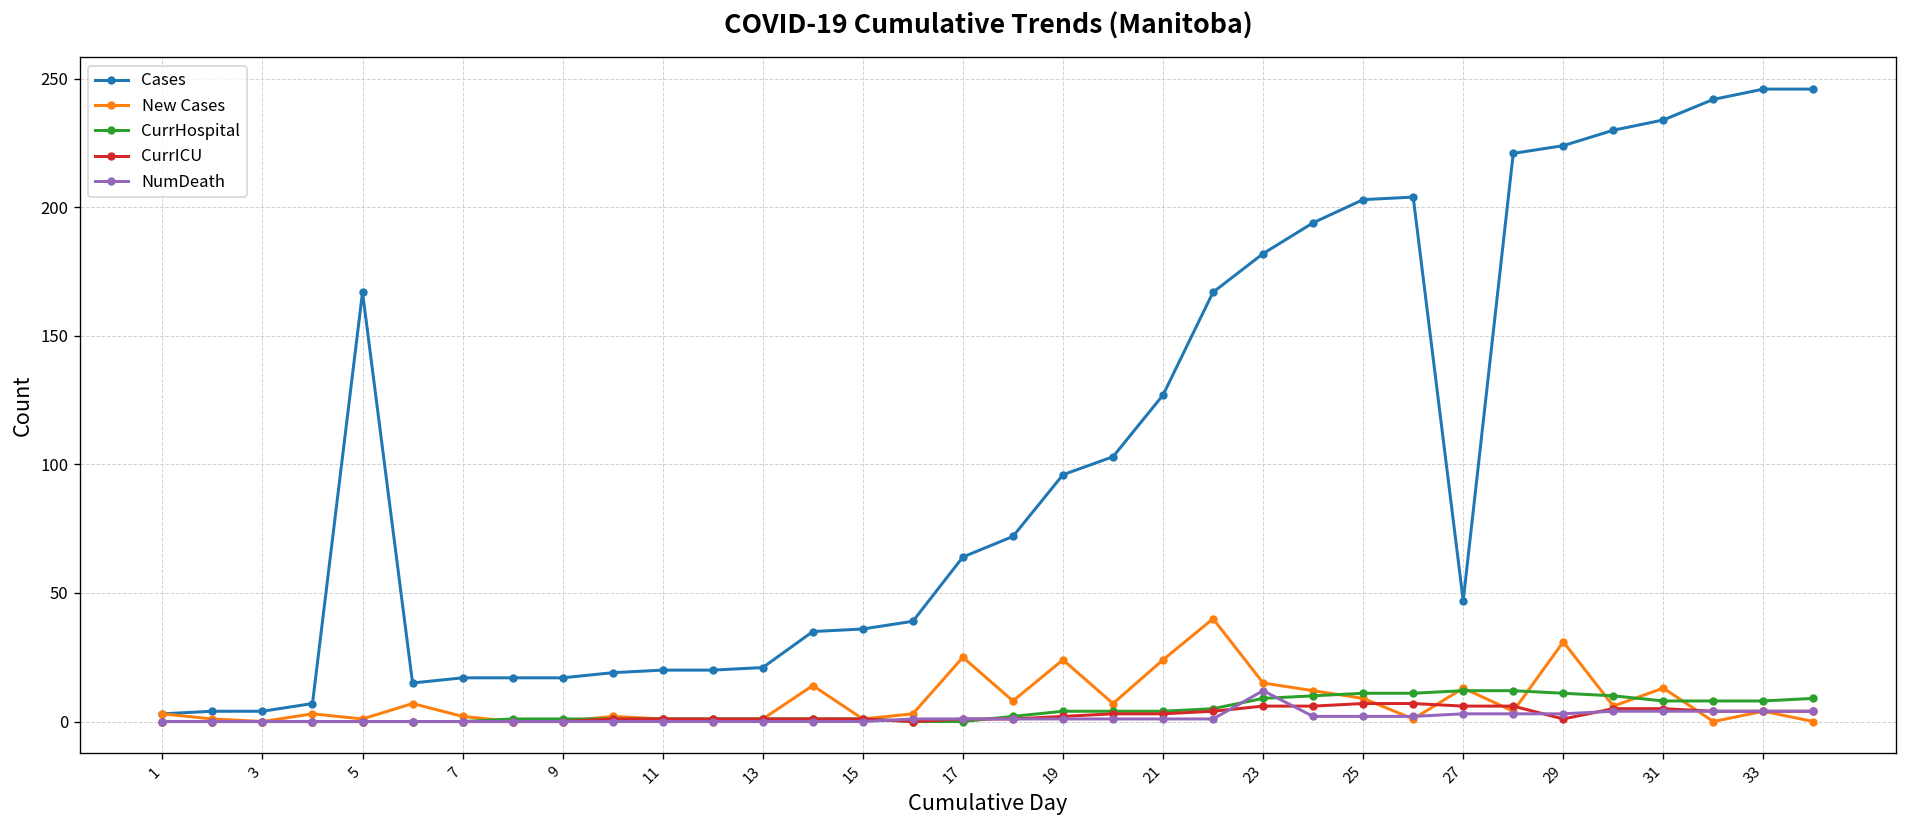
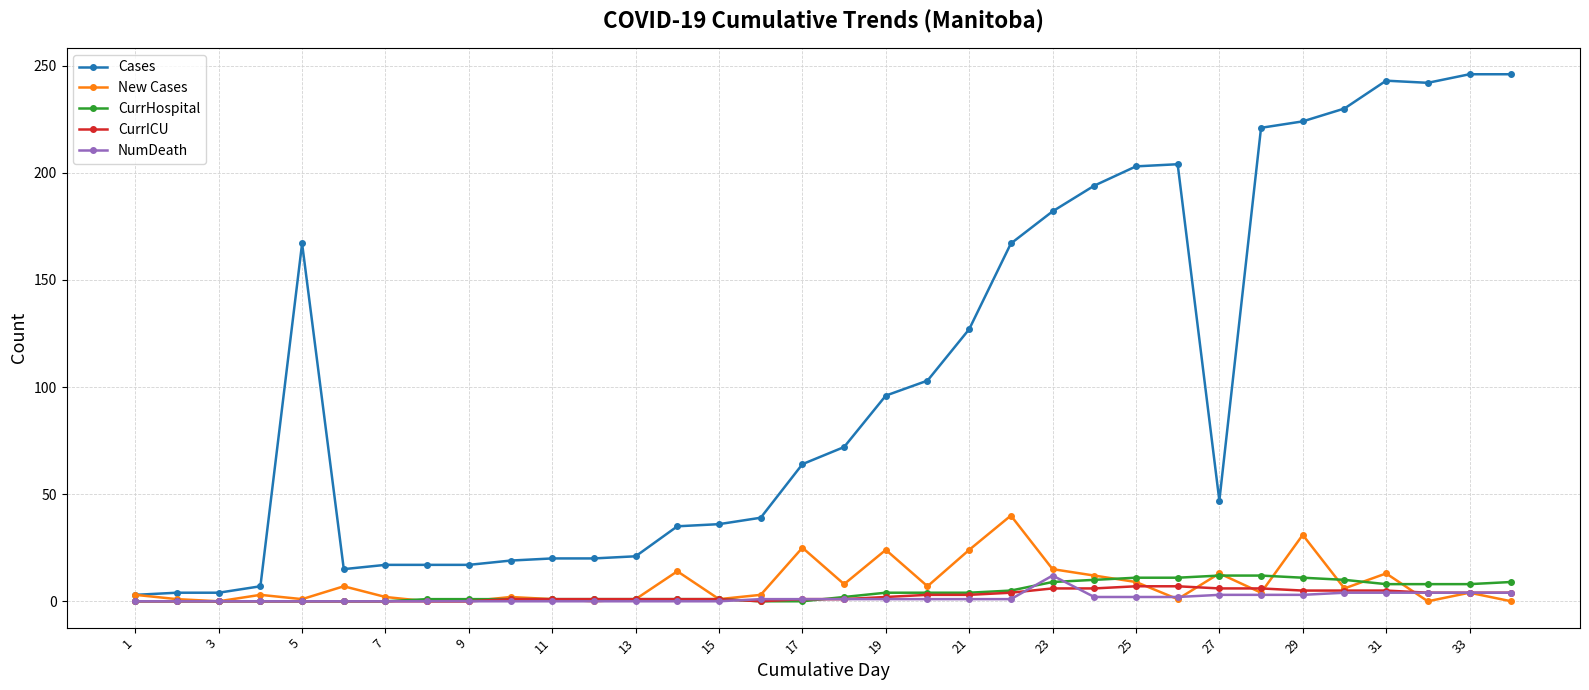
CurrICU, 29: 1 -> 5
Cases, 31: 234 -> 243
